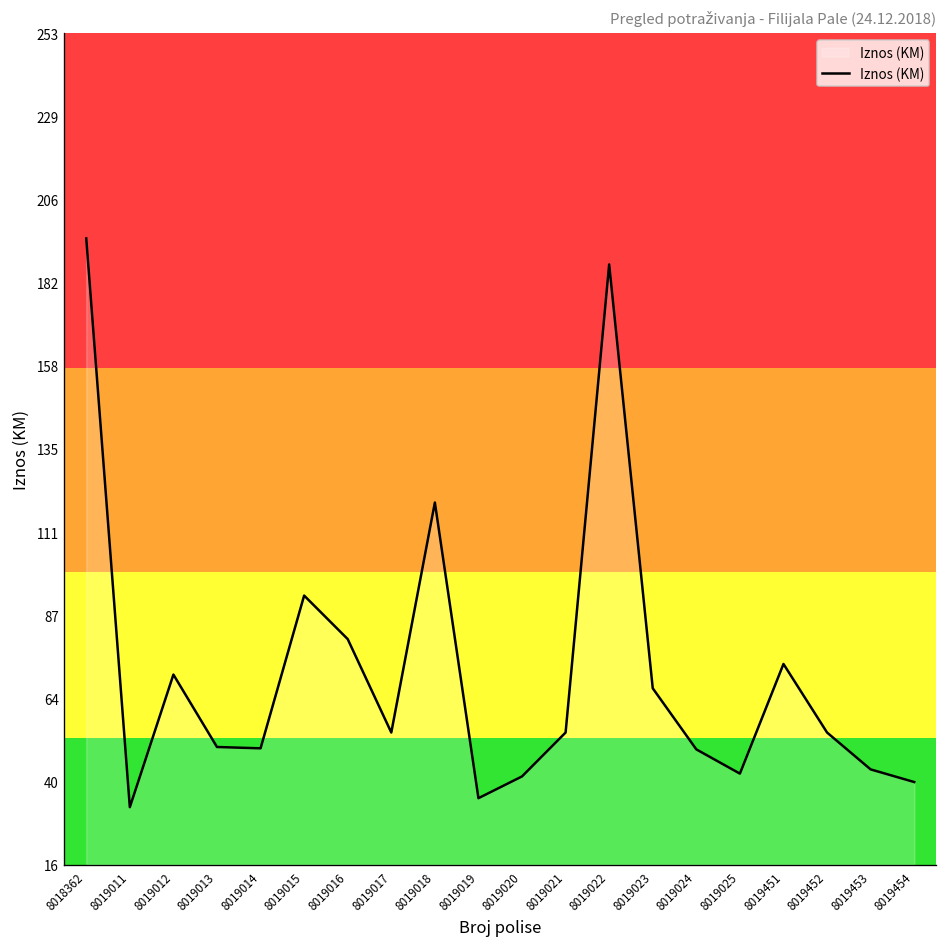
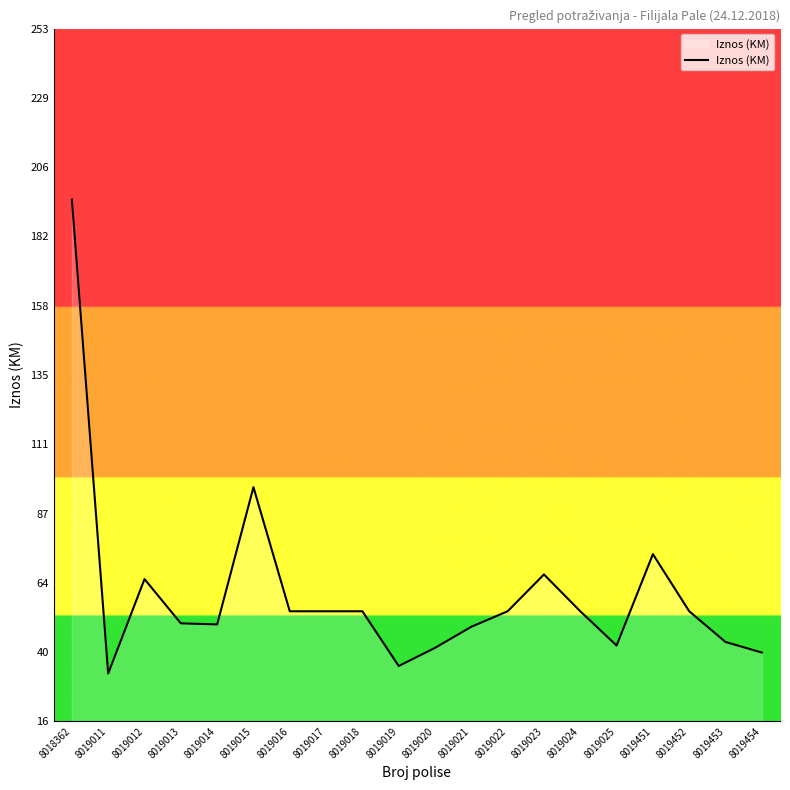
8019012: 71 -> 65
8019015: 93 -> 96
8019016: 81 -> 54
8019018: 120 -> 54
8019021: 54 -> 49
8019022: 187 -> 54
8019024: 49 -> 54
